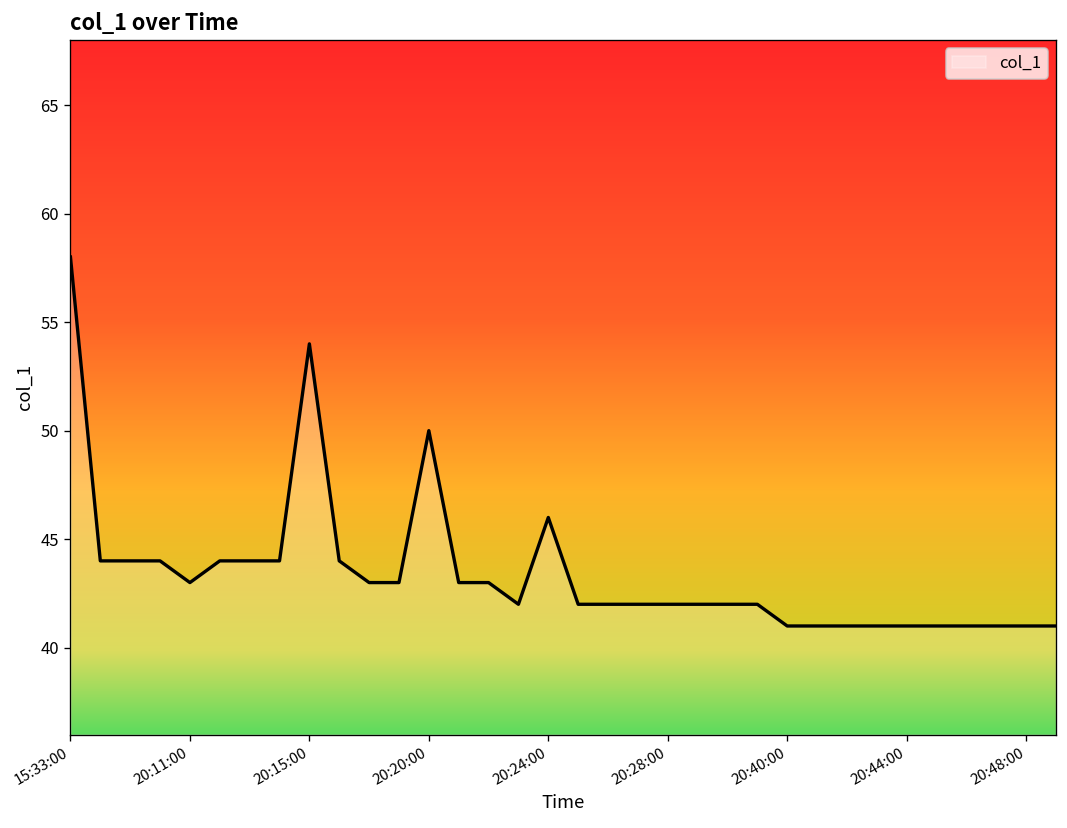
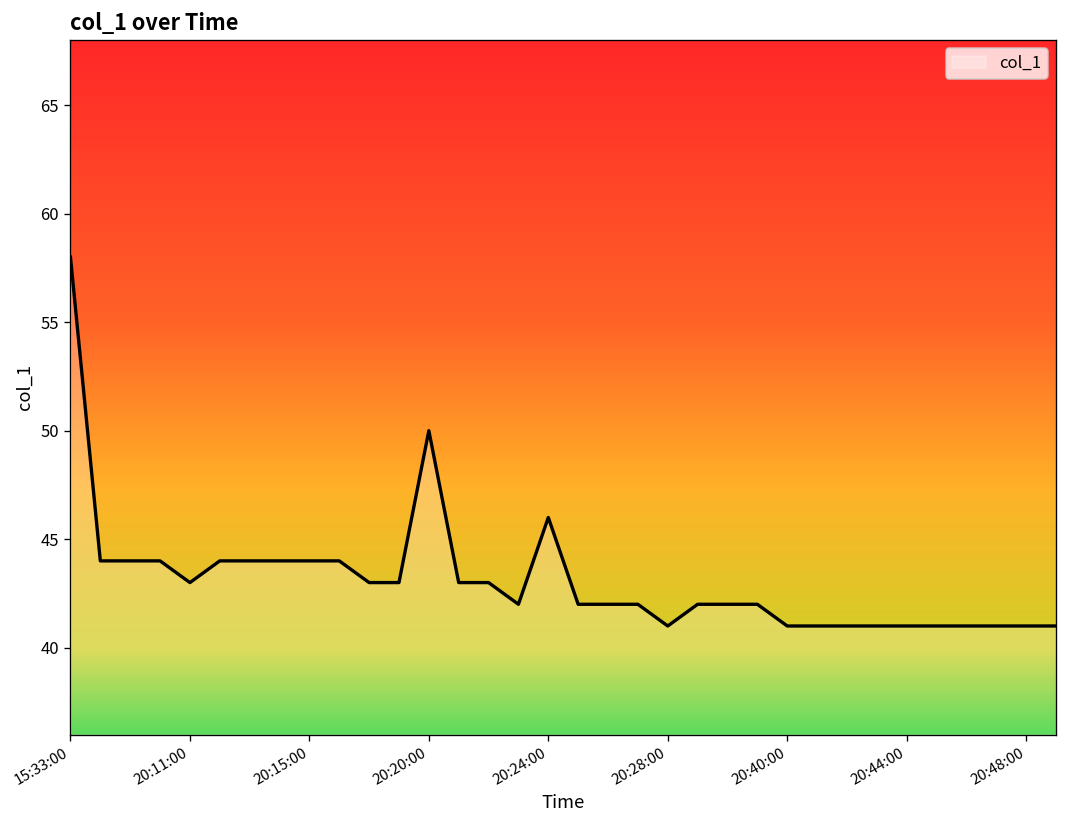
20:15:00: 54 -> 44
20:28:00: 42 -> 41
